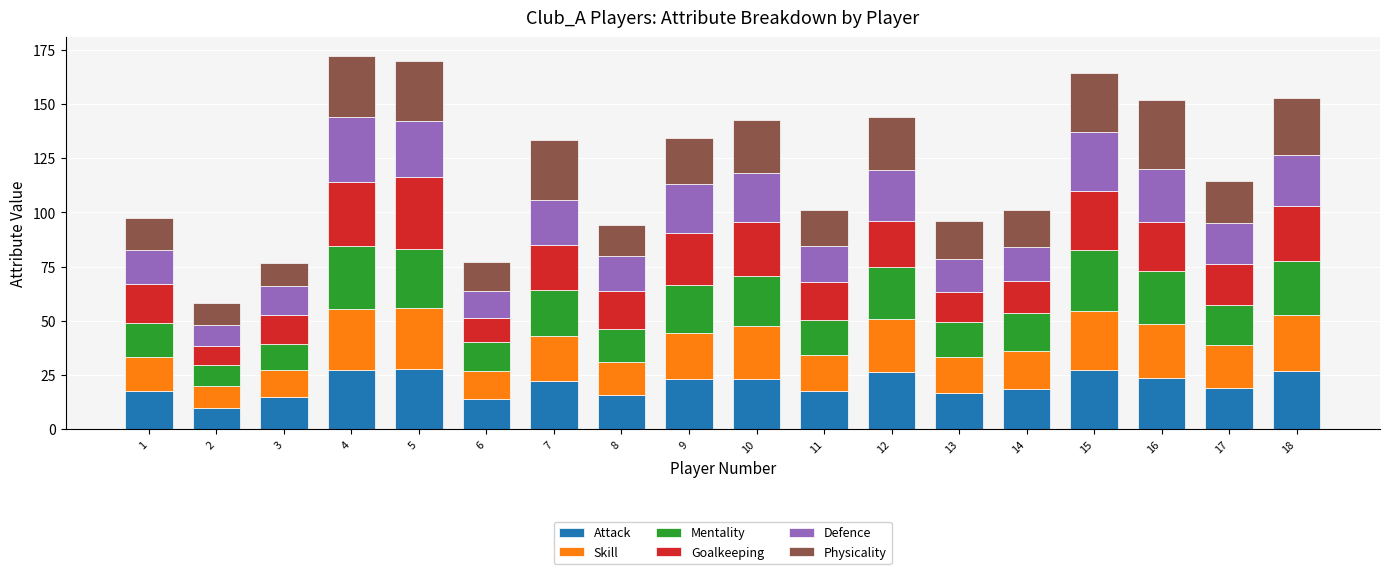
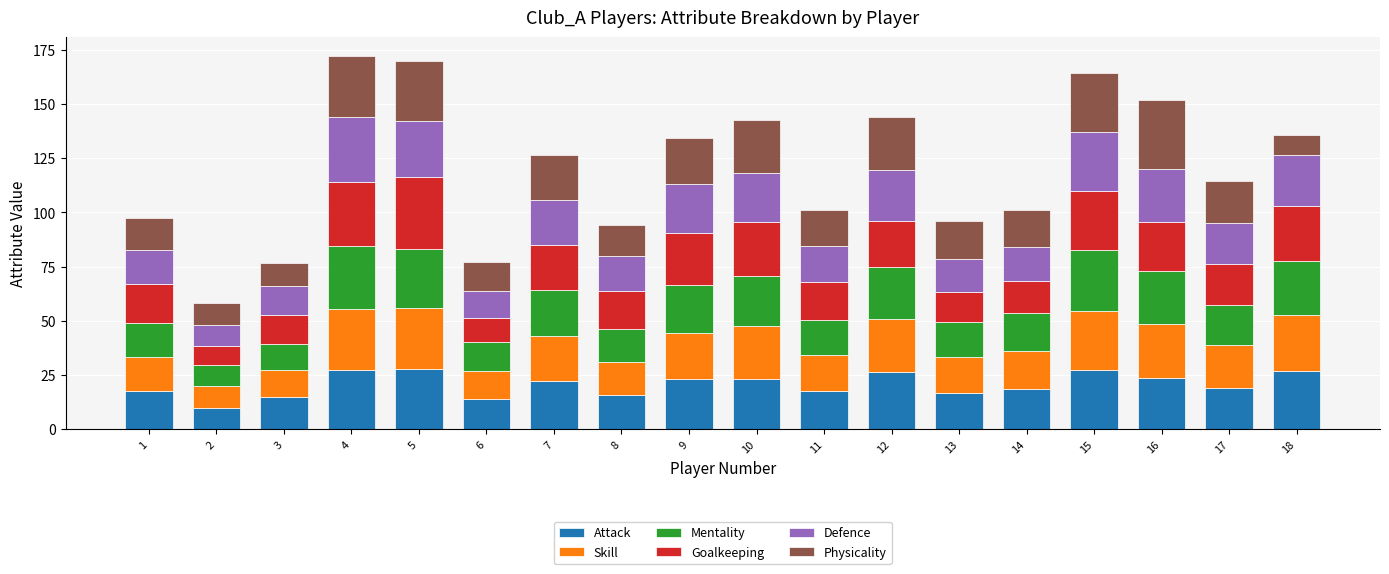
Physicality, 7: 28 -> 21
Physicality, 18: 26 -> 9
